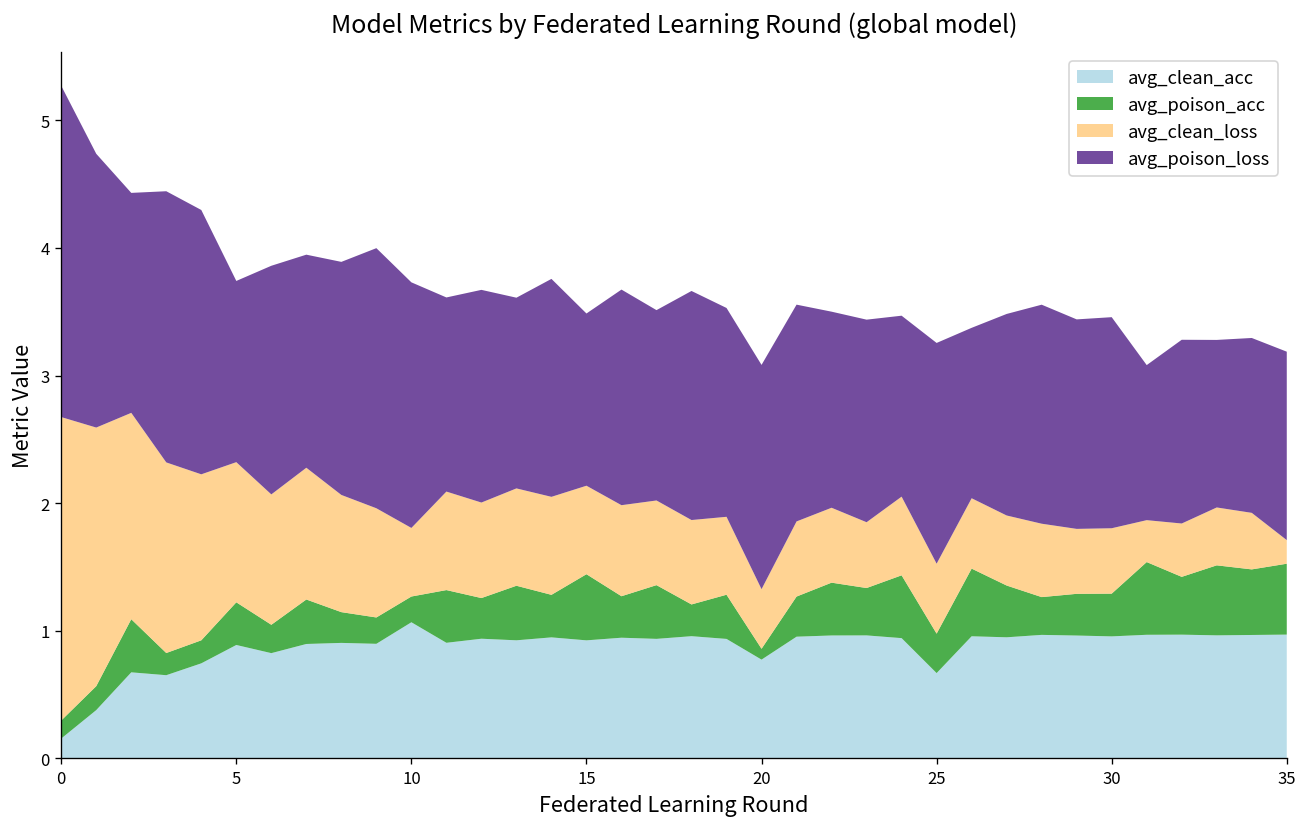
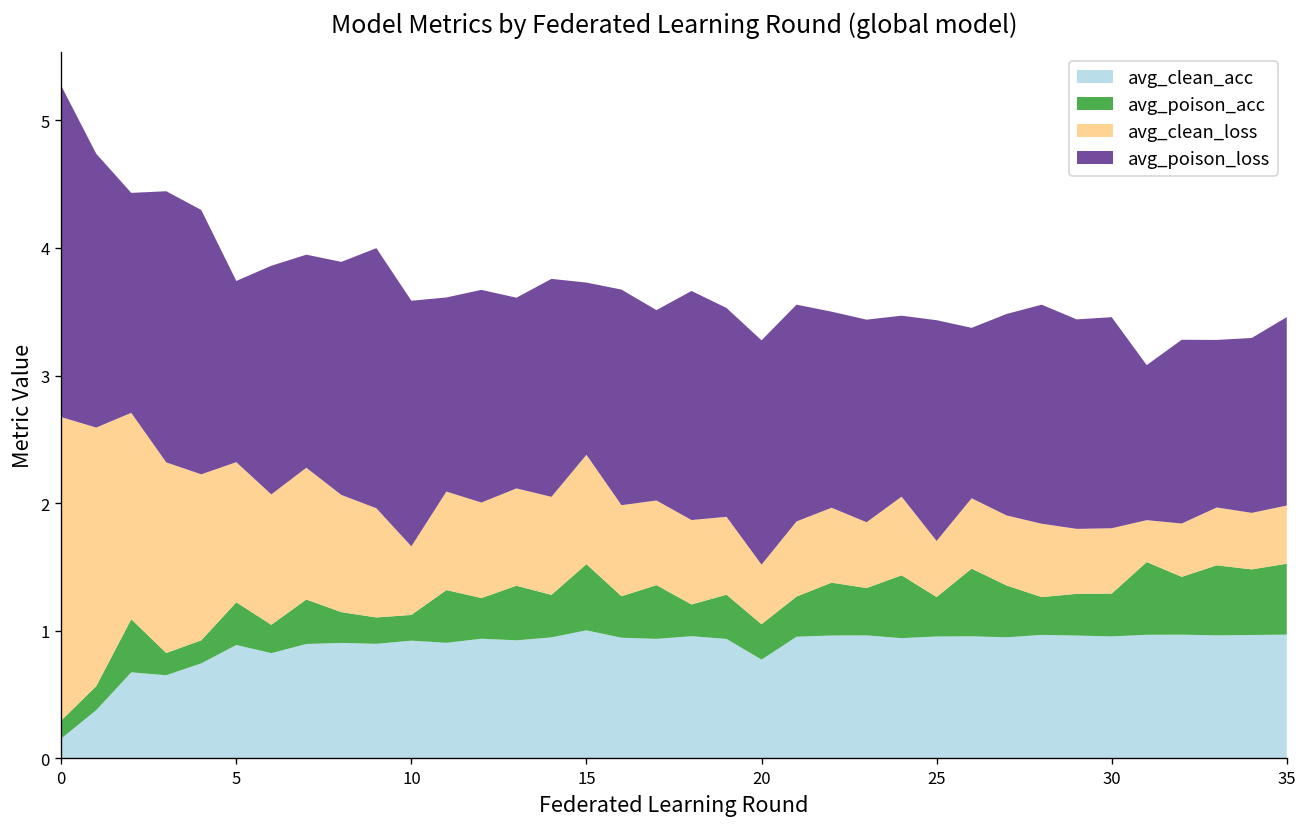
avg_clean_acc, 10: 1.07 -> 0.92
avg_clean_acc, 15: 0.92 -> 1.00
avg_clean_loss, 15: 0.69 -> 0.86
avg_poison_acc, 20: 0.08 -> 0.28
avg_clean_acc, 25: 0.67 -> 0.95
avg_clean_loss, 25: 0.55 -> 0.44
avg_clean_loss, 35: 0.18 -> 0.46
